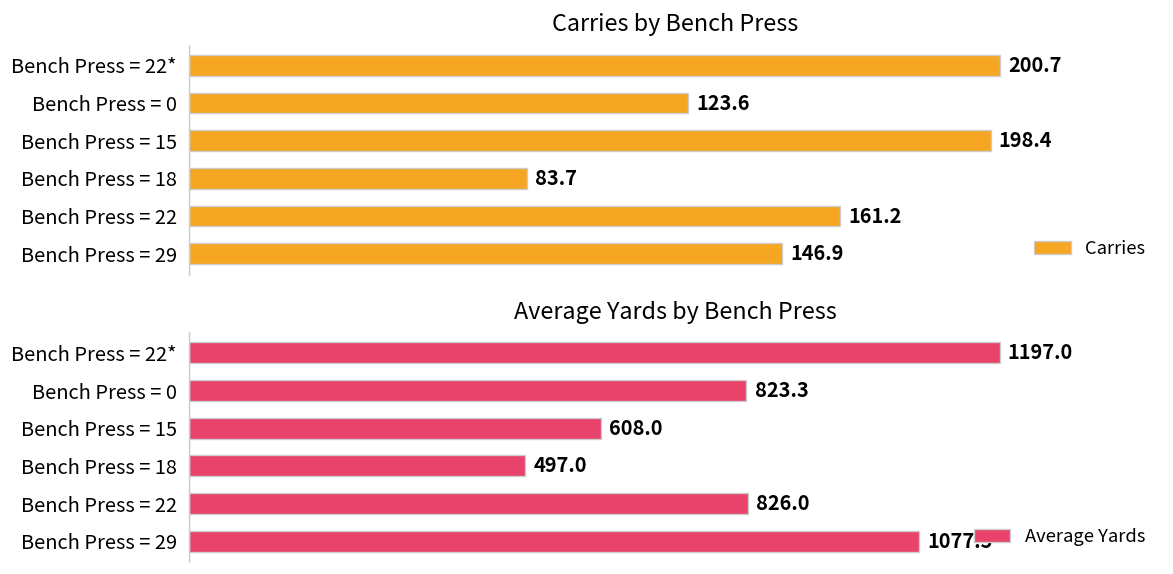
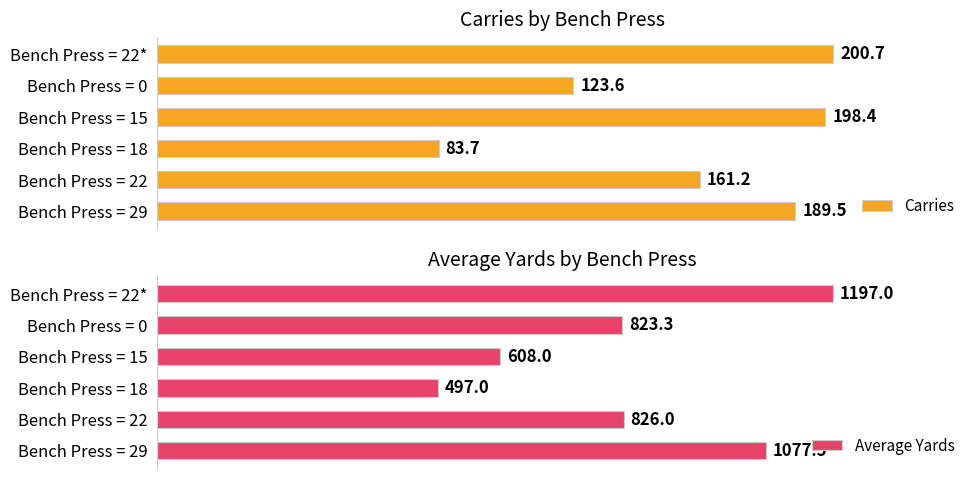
Carries by Bench Press, Bench Press = 29: 146.9 -> 189.5
